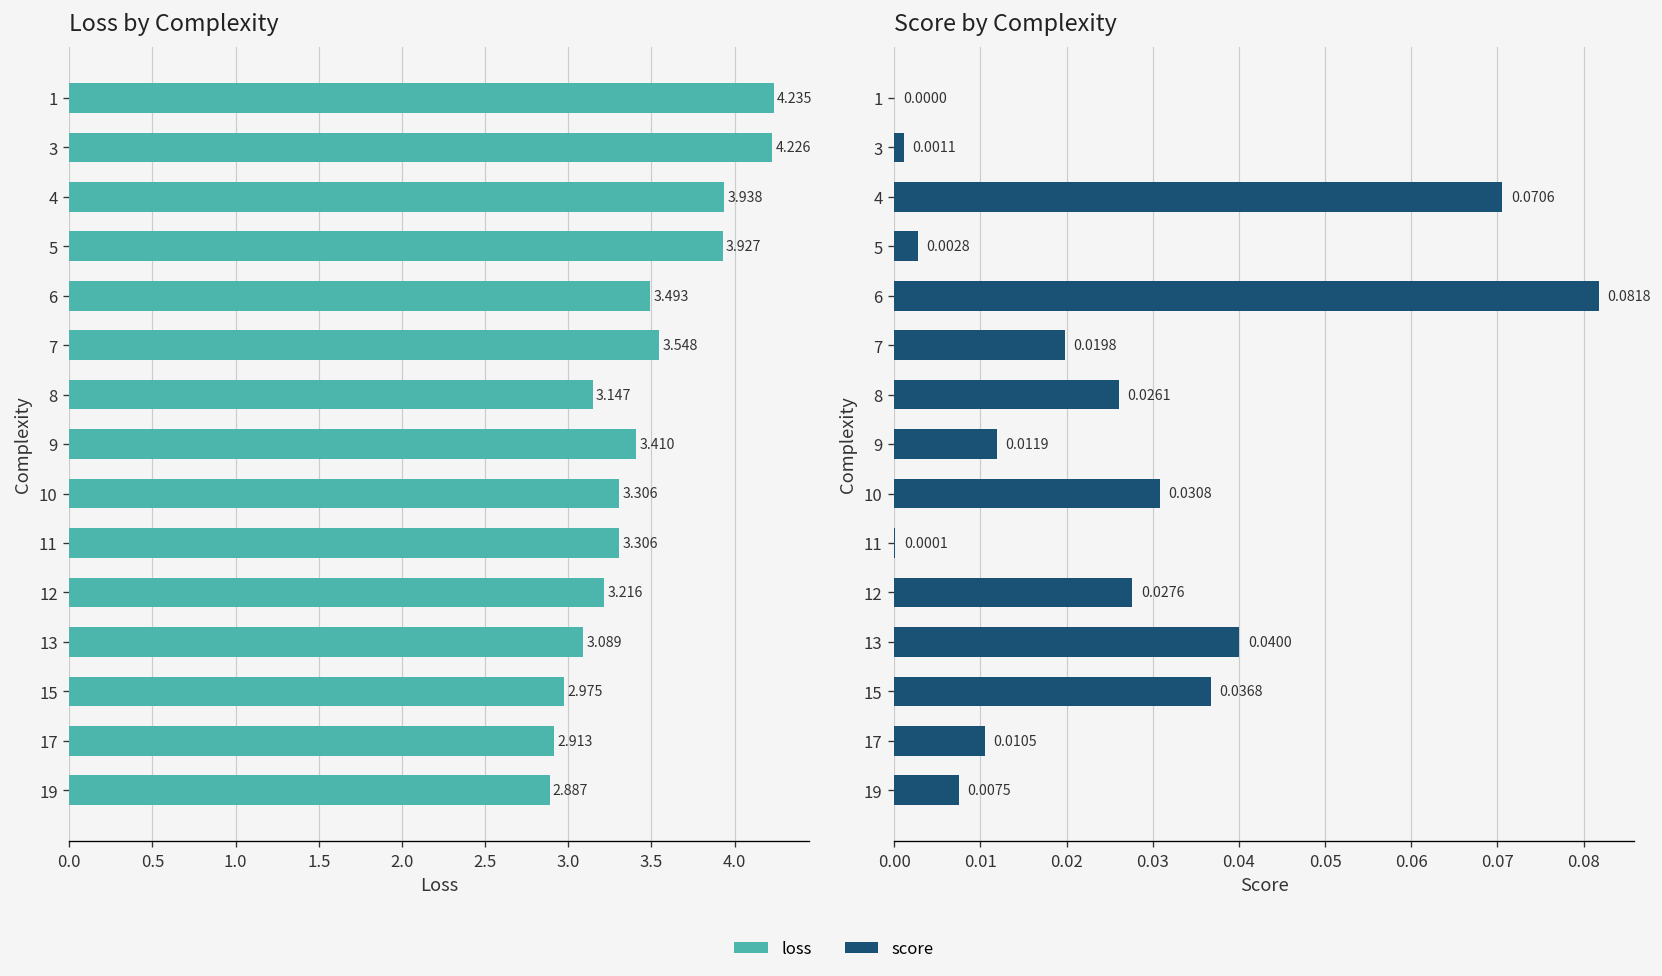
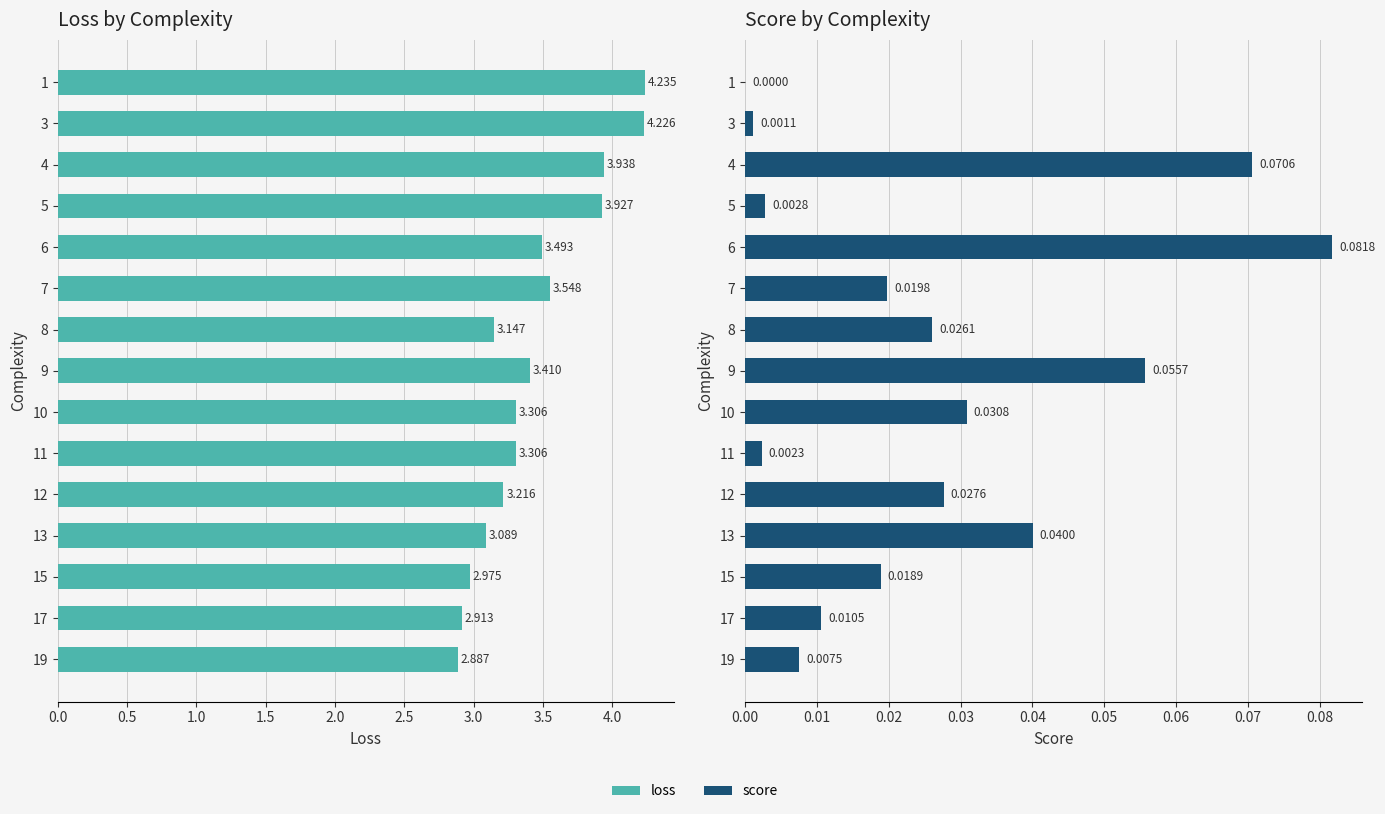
Score by Complexity, 9: 0.0119 -> 0.0557
Score by Complexity, 11: 0.0001 -> 0.0023
Score by Complexity, 15: 0.0368 -> 0.0189
